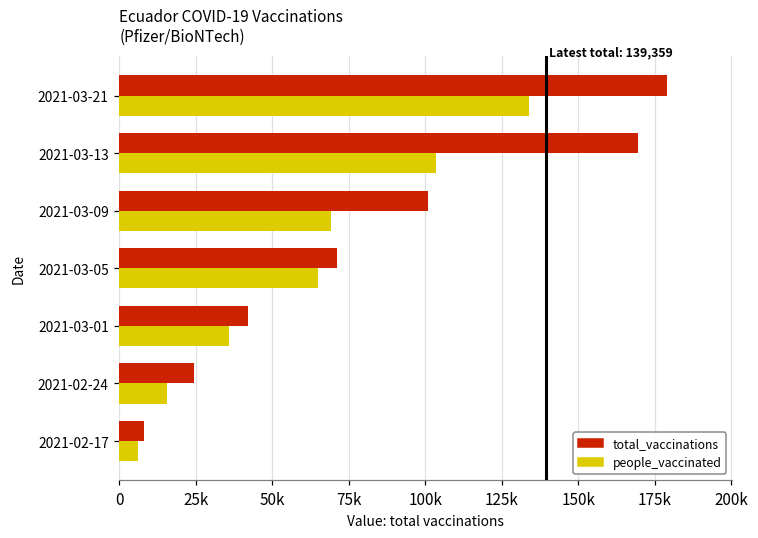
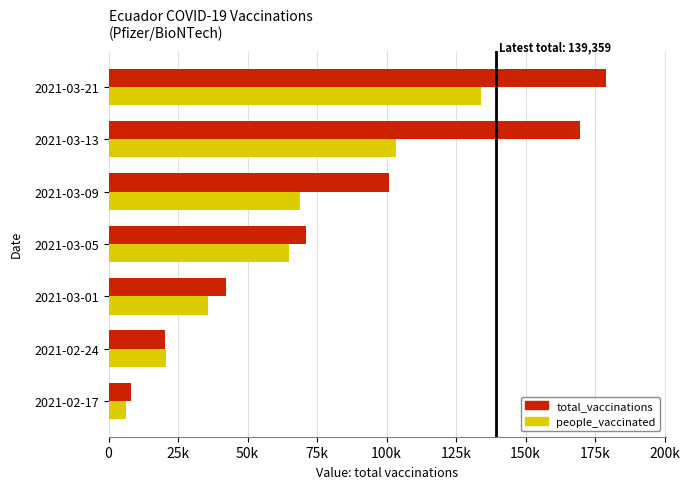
total_vaccinations, 2021-02-24: 24000 -> 20000
people_vaccinated, 2021-02-24: 16000 -> 21000
